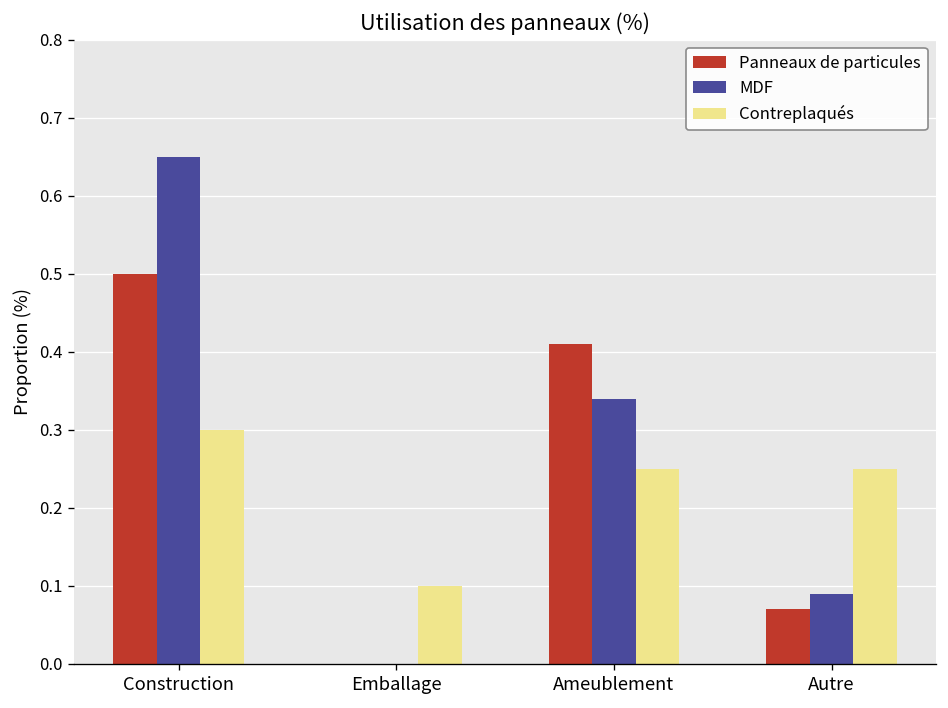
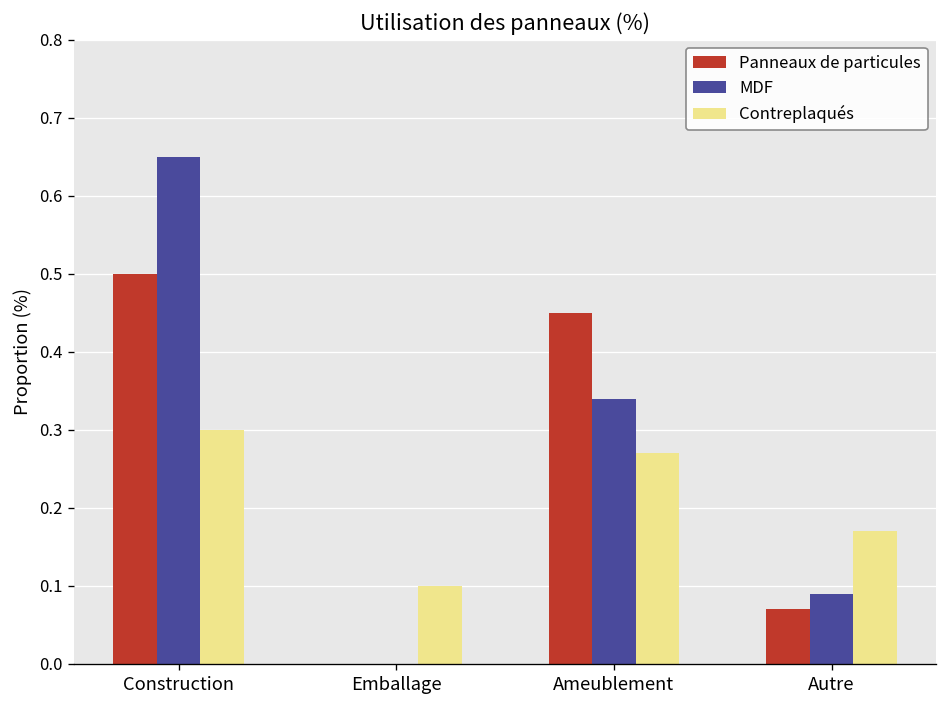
Panneaux de particules, Ameublement: 0.41 -> 0.45
Contreplaqués, Ameublement: 0.25 -> 0.27
Contreplaqués, Autre: 0.25 -> 0.17
